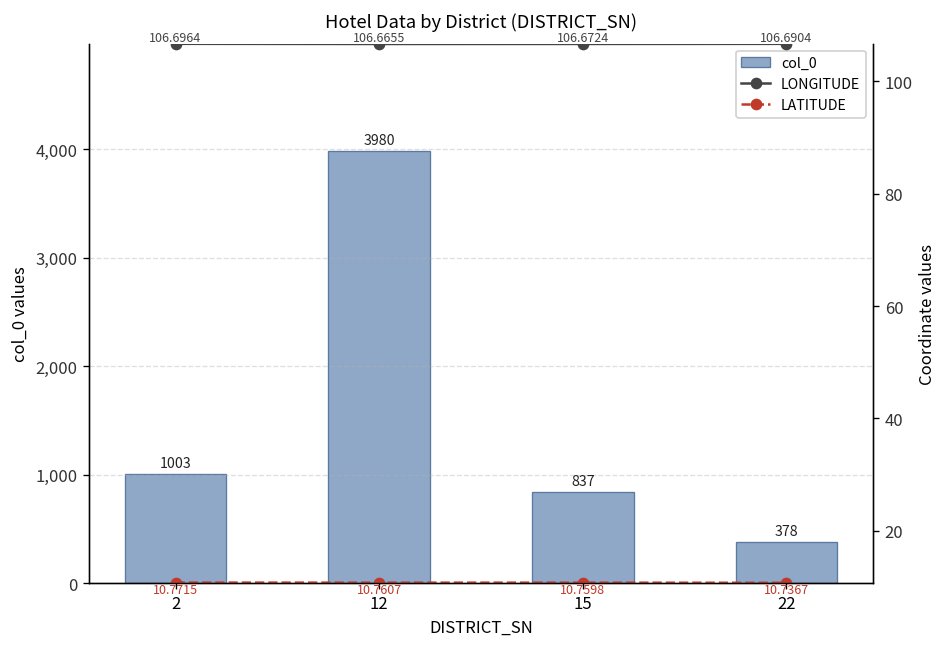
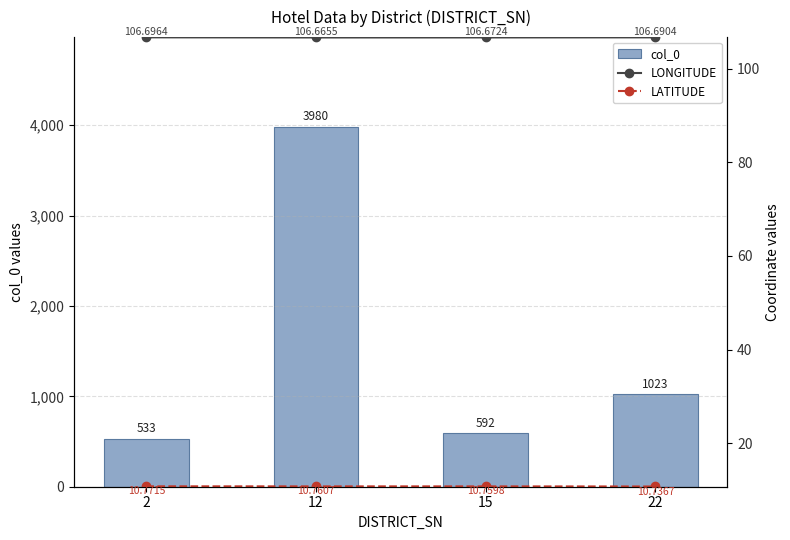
col_0, 2: 1003 -> 533
col_0, 15: 837 -> 592
col_0, 22: 378 -> 1023
